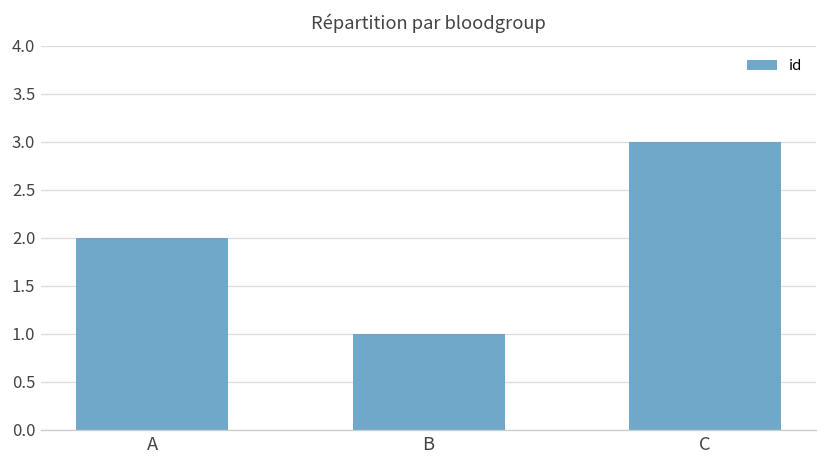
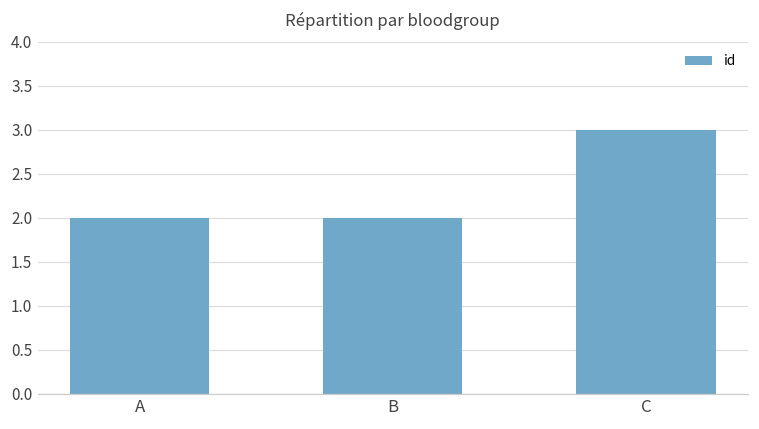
B: 1 -> 2
